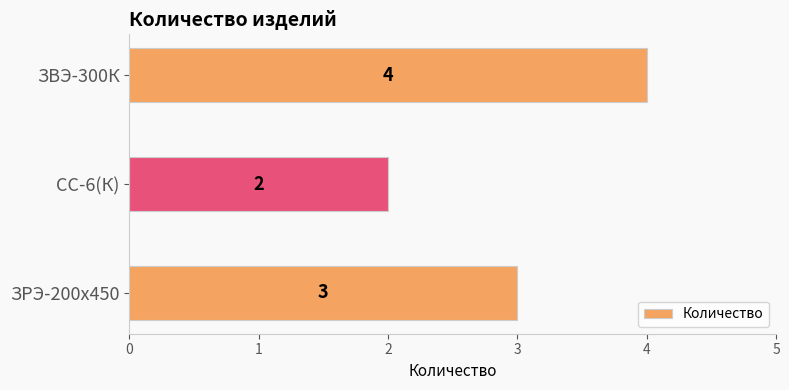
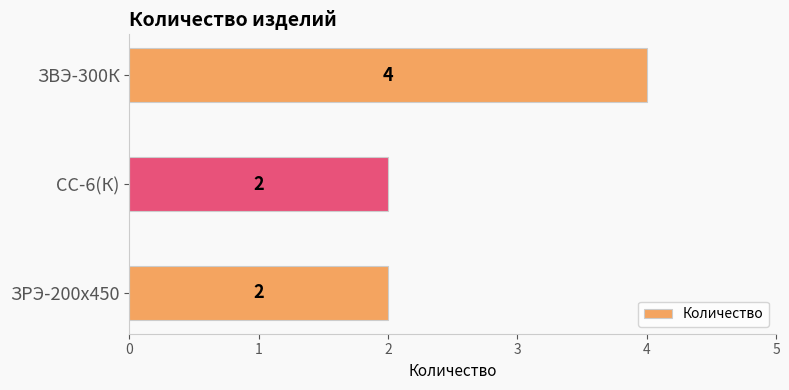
ЗРЭ-200х450: 3 -> 2
